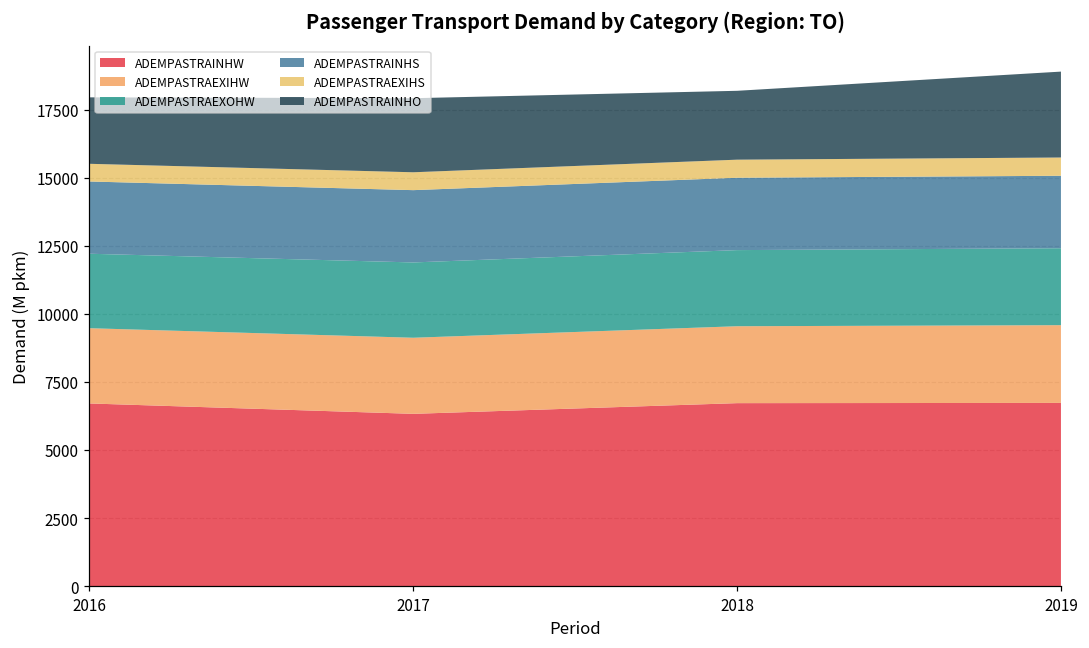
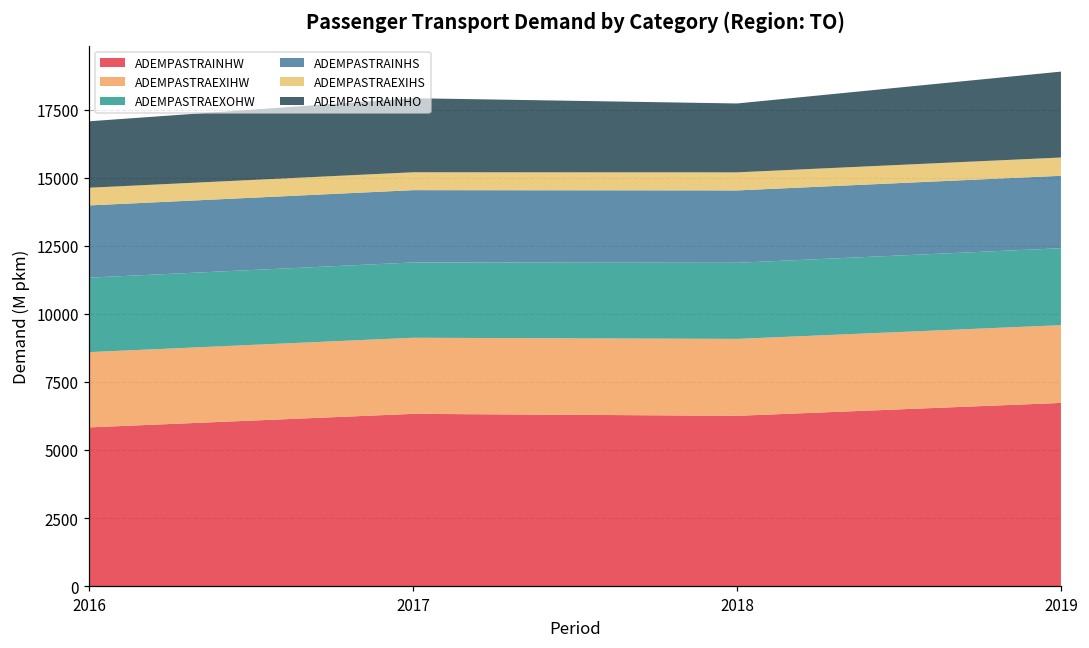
ADEMPASTRAINHW, 2016: 6700 -> 5800
ADEMPASTRAINHW, 2018: 6700 -> 6300
